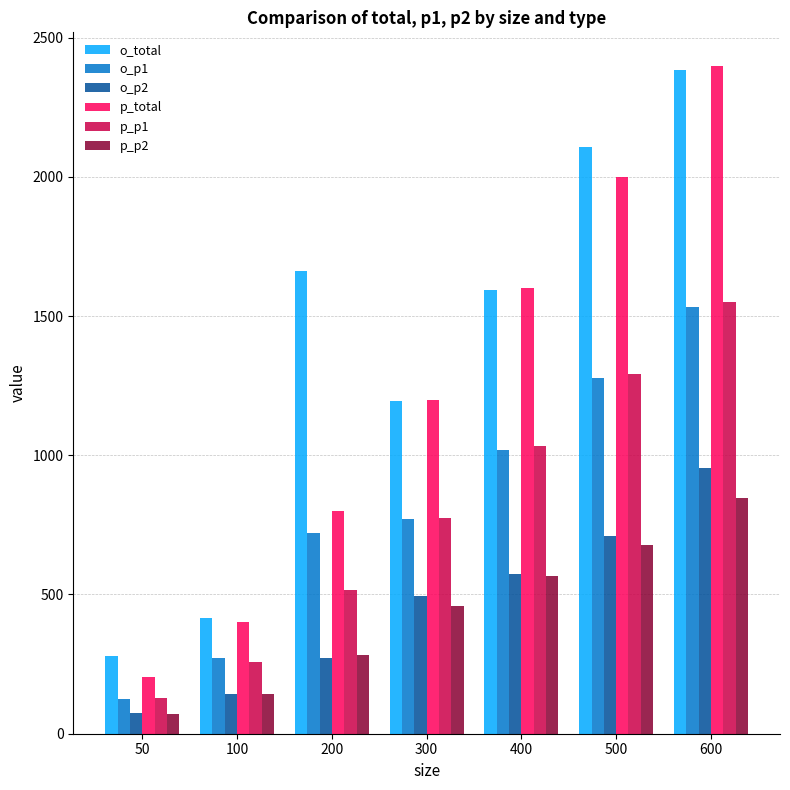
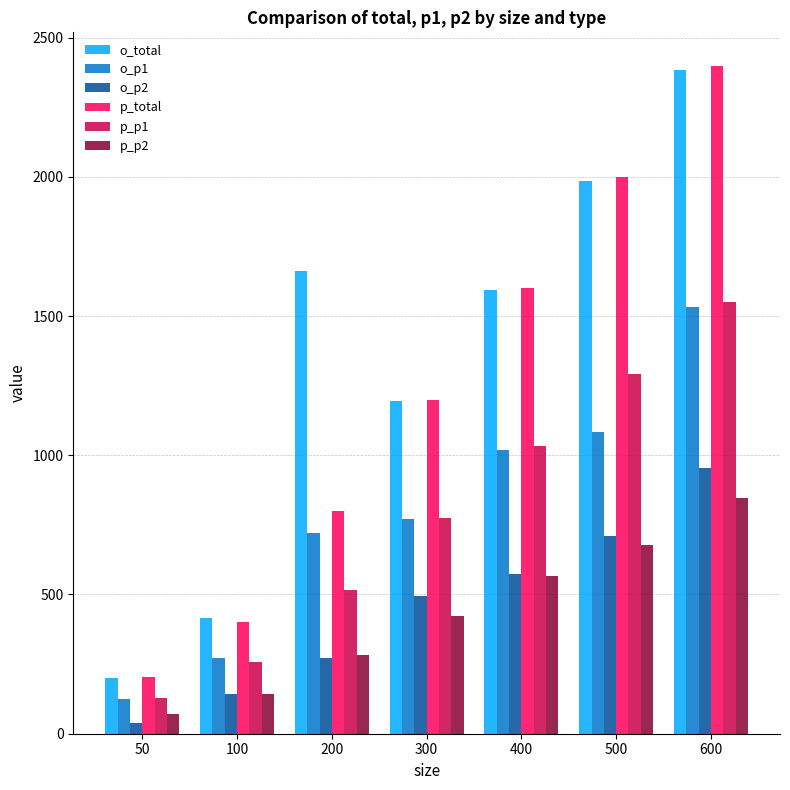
o_total, 50: 280 -> 200
o_p2, 50: 70 -> 40
p_p2, 300: 460 -> 420
o_total, 500: 2110 -> 1990
o_p1, 500: 1280 -> 1080
